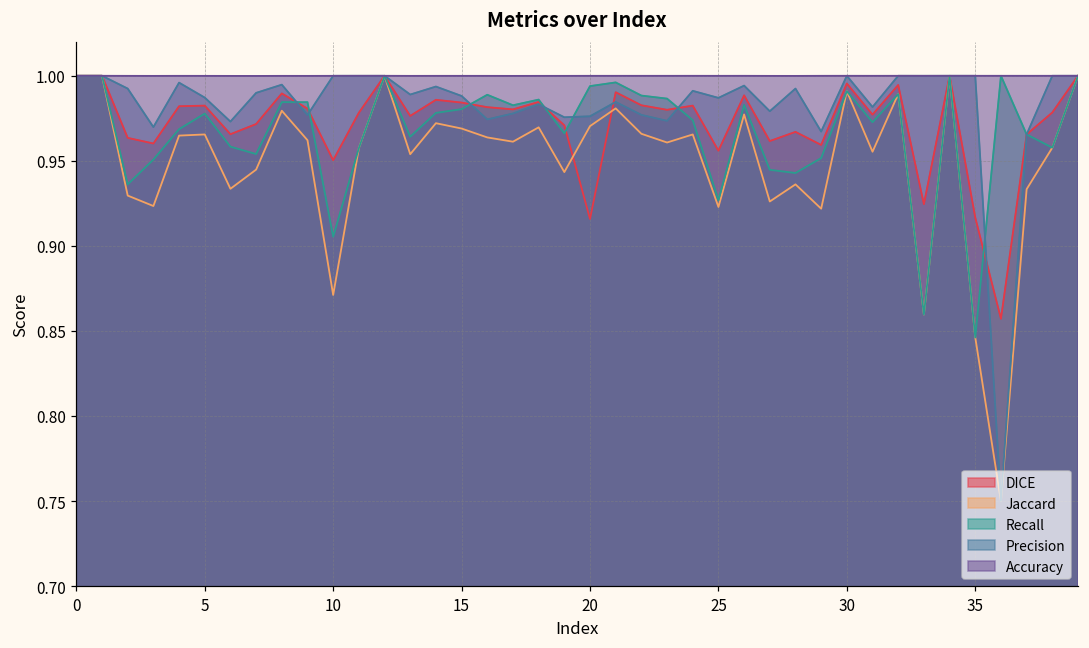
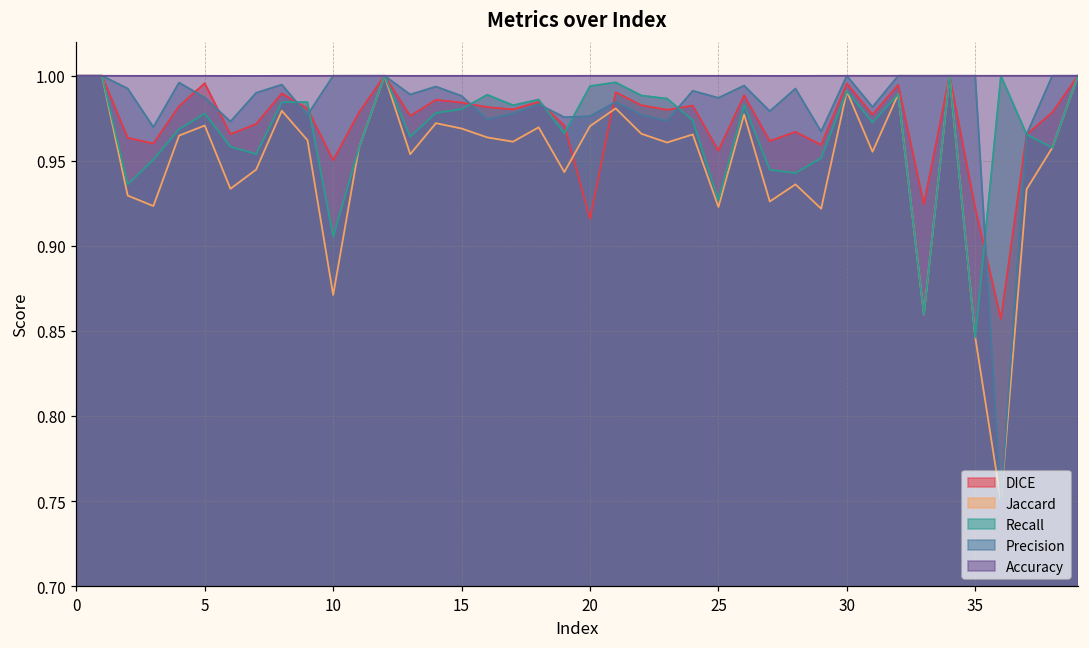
DICE, 5: 0.982 -> 0.996
Jaccard, 5: 0.966 -> 0.971
DICE, 35: 0.917 -> 0.922
